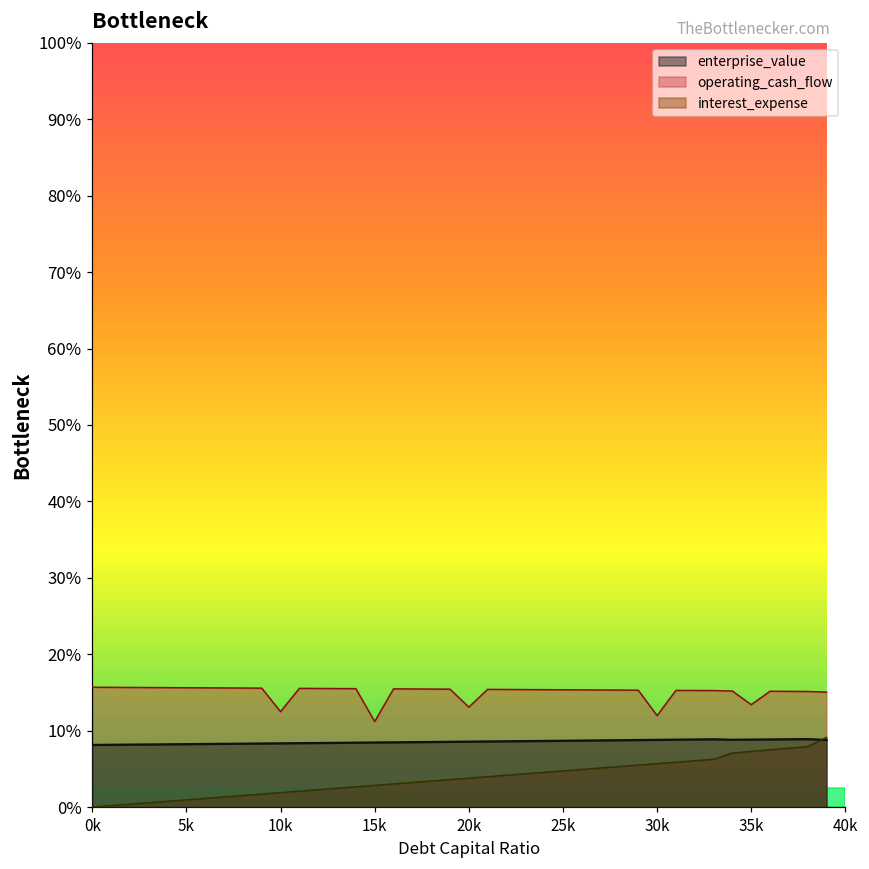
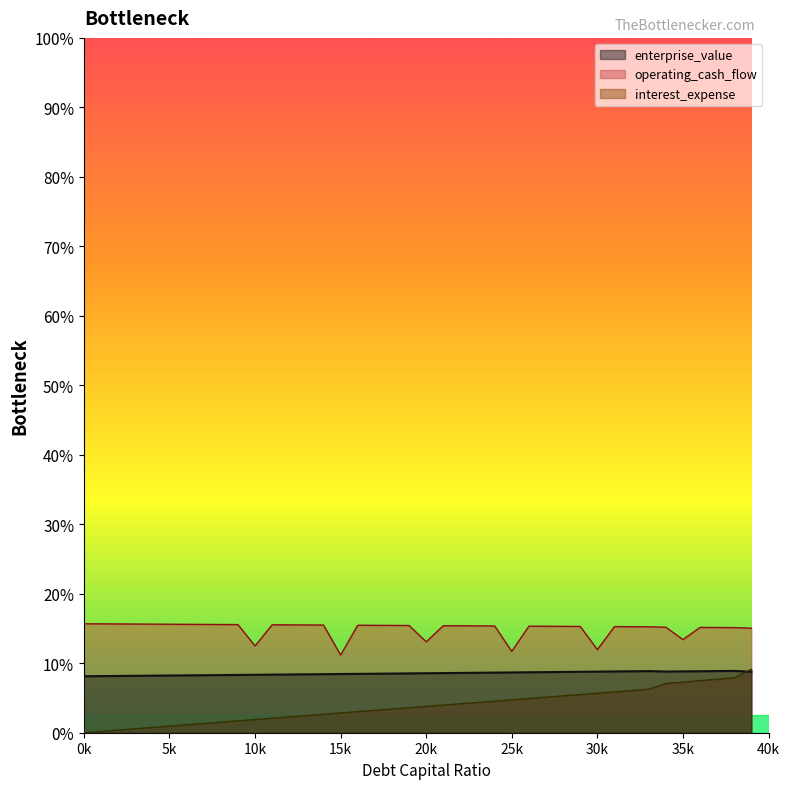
operating_cash_flow, 25k: 15% -> 12%
